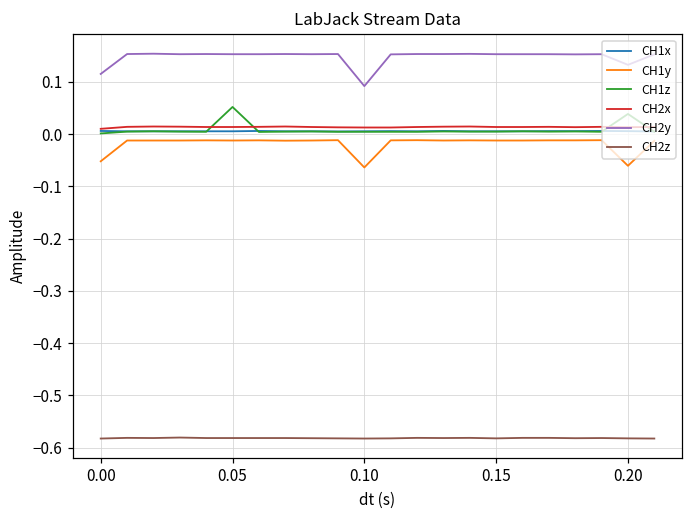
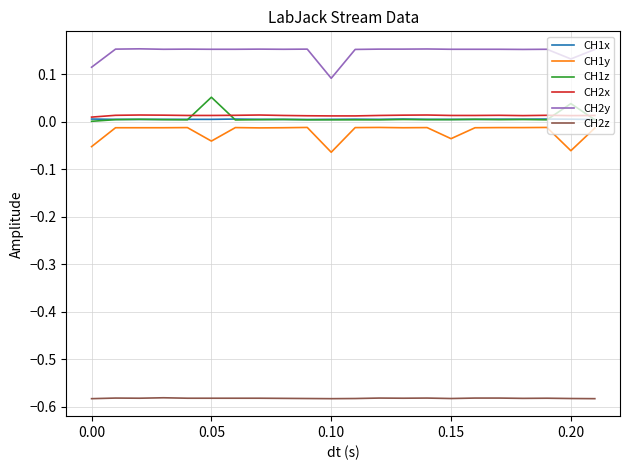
CH1y, 0.05: -0.01 -> -0.04
CH1y, 0.15: -0.01 -> -0.04
